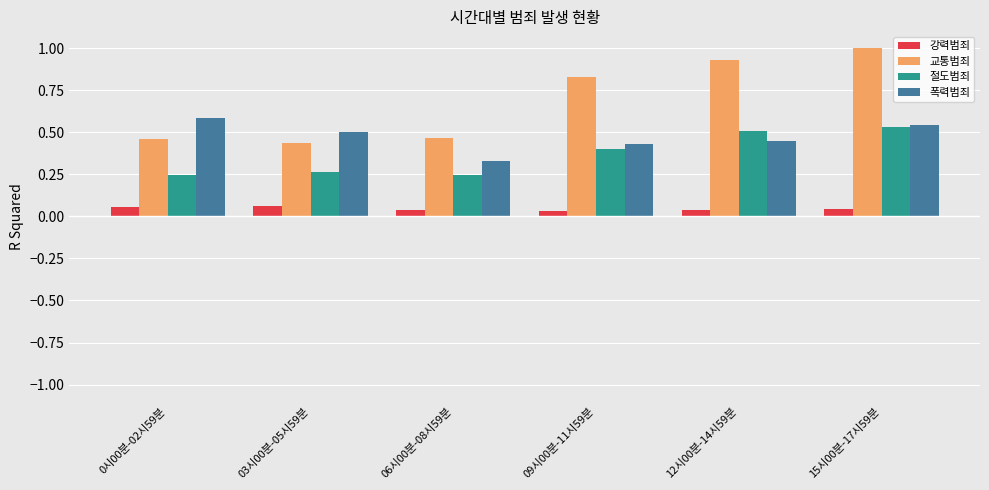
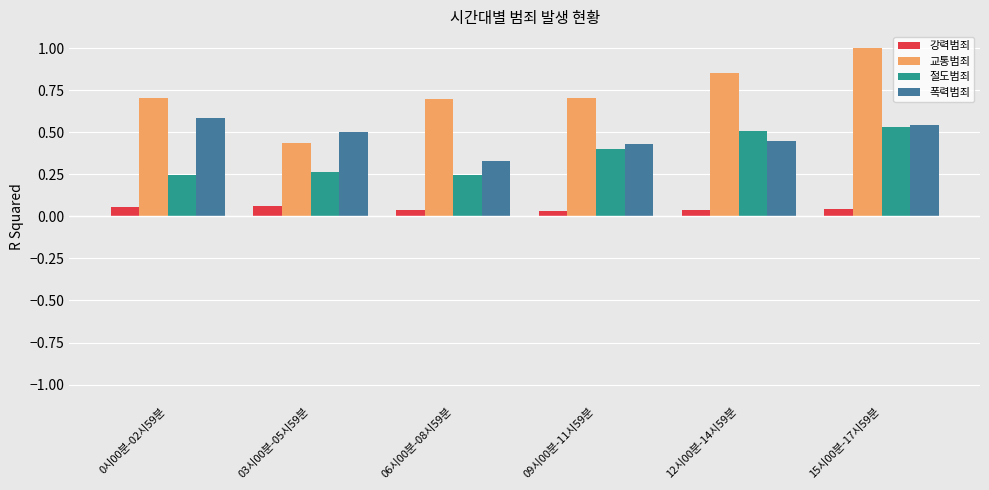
교통범죄, 0시00분-02시59분: 0.46 -> 0.70
교통범죄, 06시00분-08시59분: 0.46 -> 0.70
교통범죄, 09시00분-11시59분: 0.83 -> 0.70
교통범죄, 12시00분-14시59분: 0.93 -> 0.85
